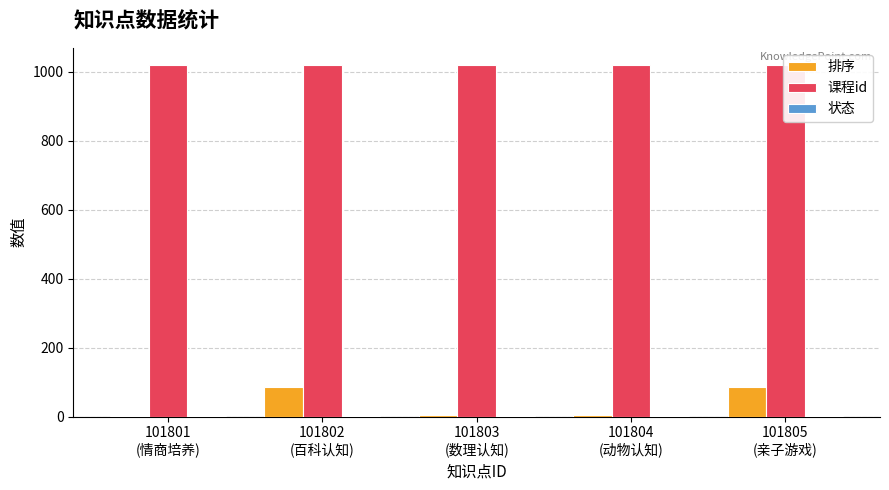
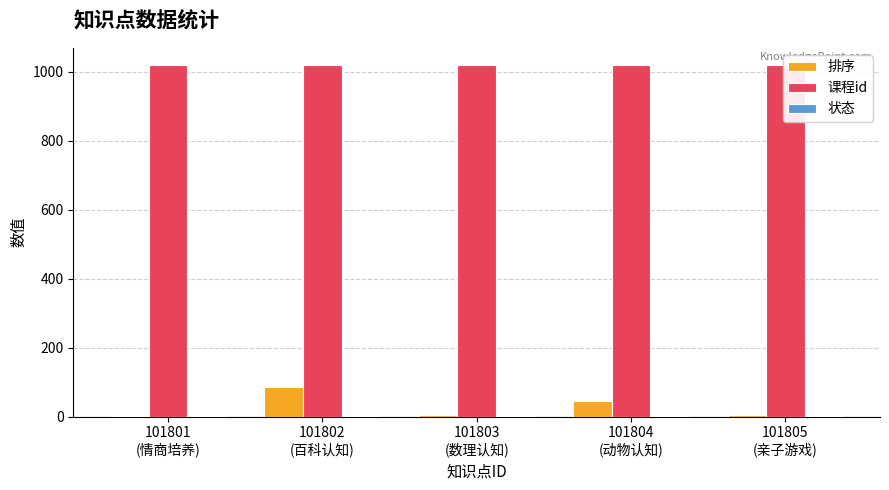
排序, 101804 (动物认知): 0 -> 50
排序, 101805 (亲子游戏): 90 -> 10
